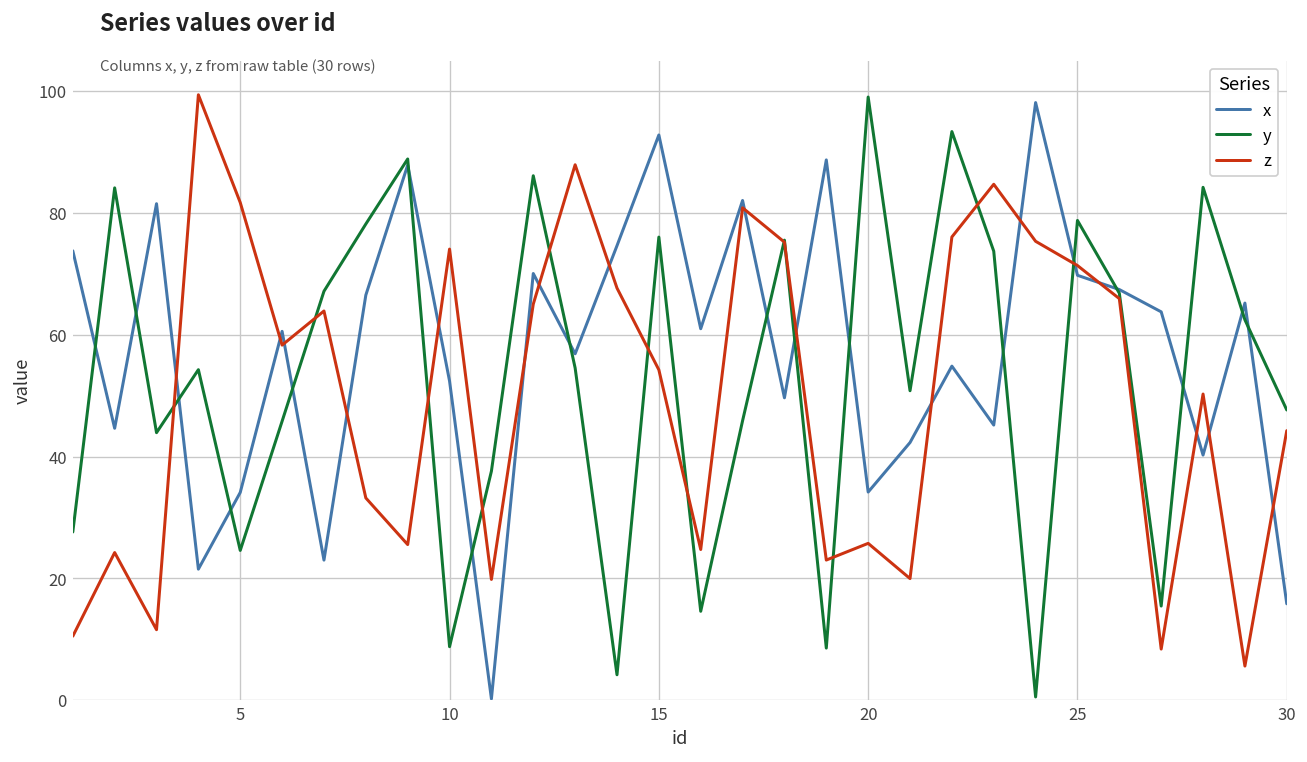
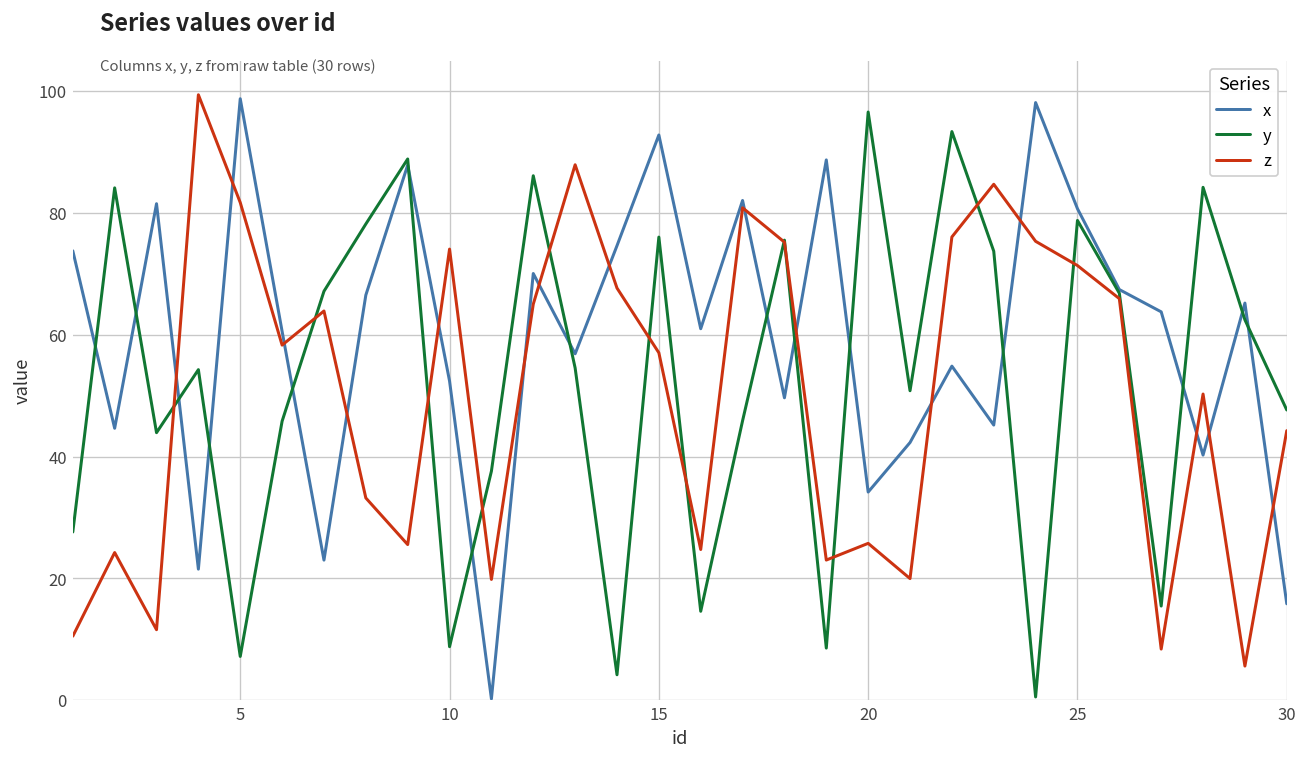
x, 5: 34 -> 99
y, 5: 25 -> 7
z, 15: 54 -> 57
y, 20: 99 -> 97
x, 25: 70 -> 81
